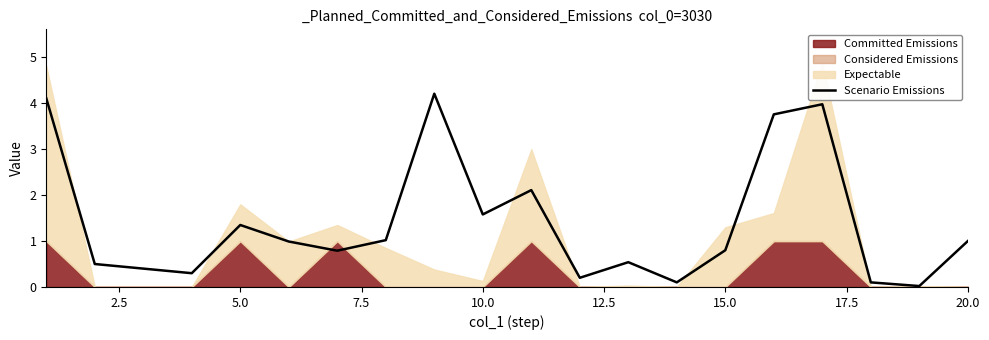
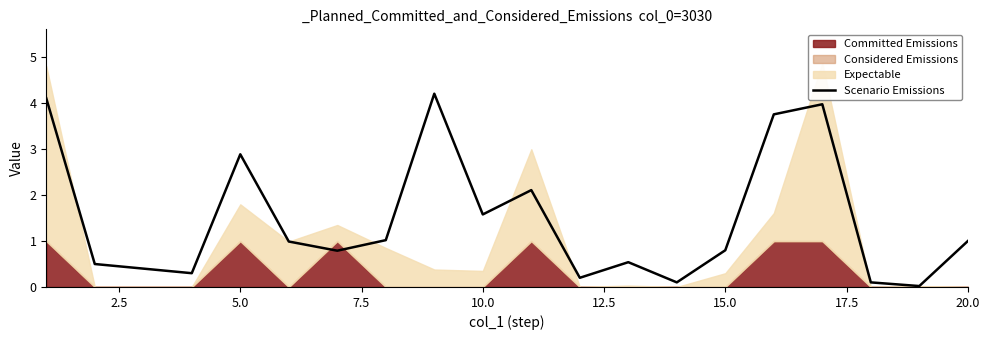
Scenario Emissions, 5.0: 1.4 -> 2.9
Expectable, 10.0: 0.1 -> 0.4
Expectable, 15.0: 1.3 -> 0.3
